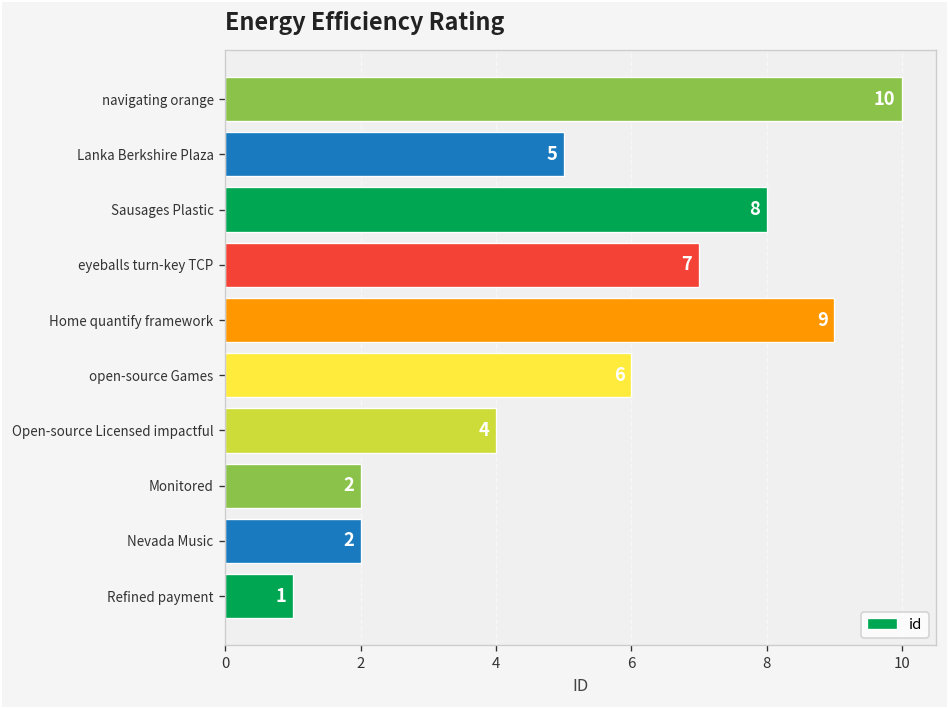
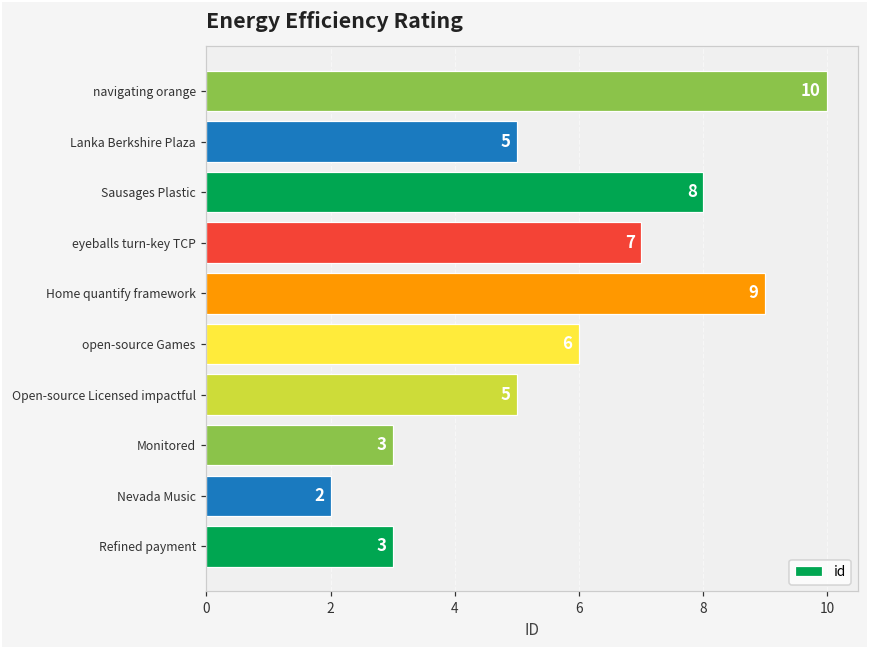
Open-source Licensed impactful: 4 -> 5
Monitored: 2 -> 3
Refined payment: 1 -> 3
